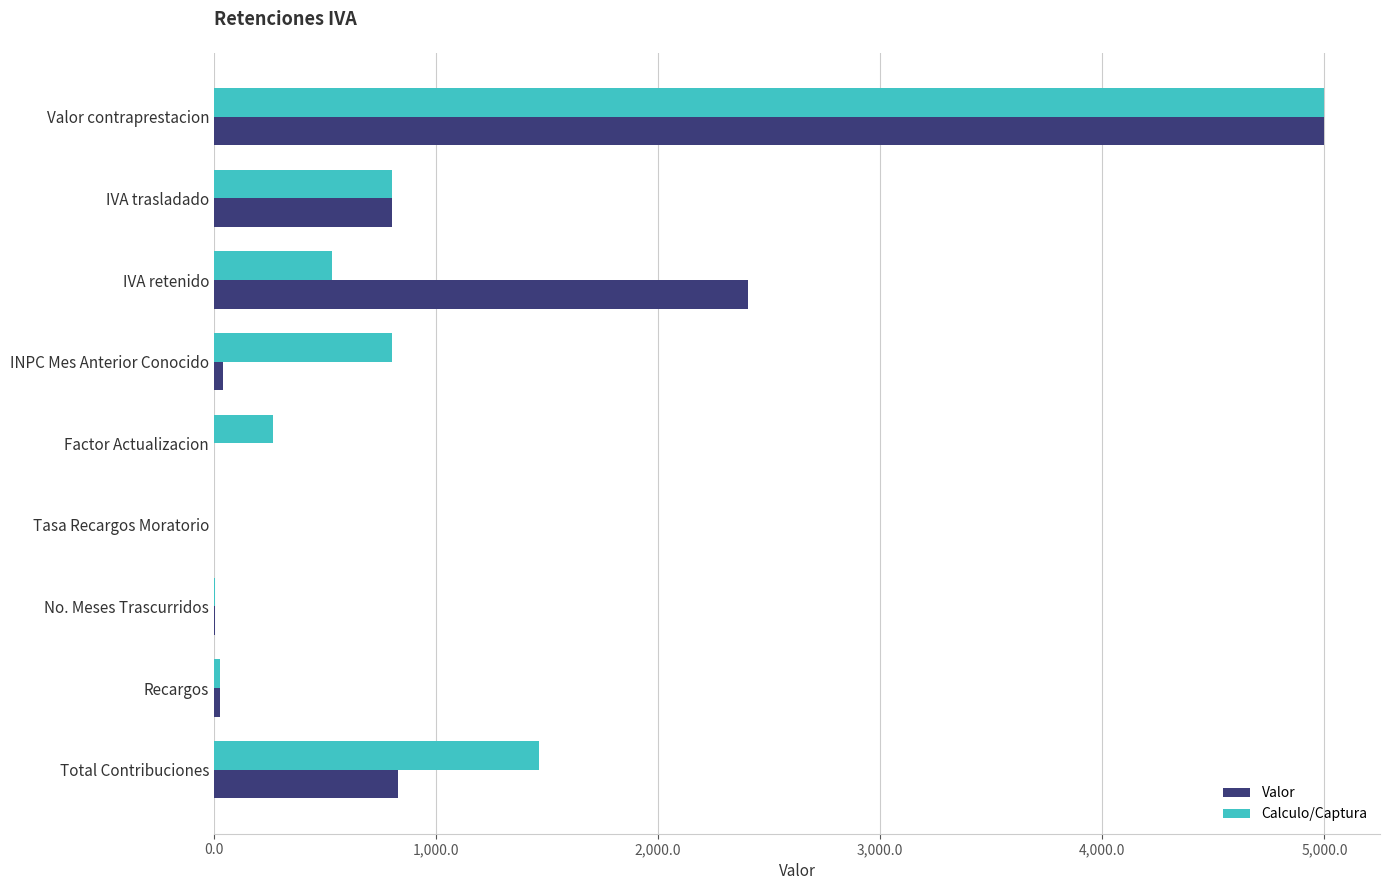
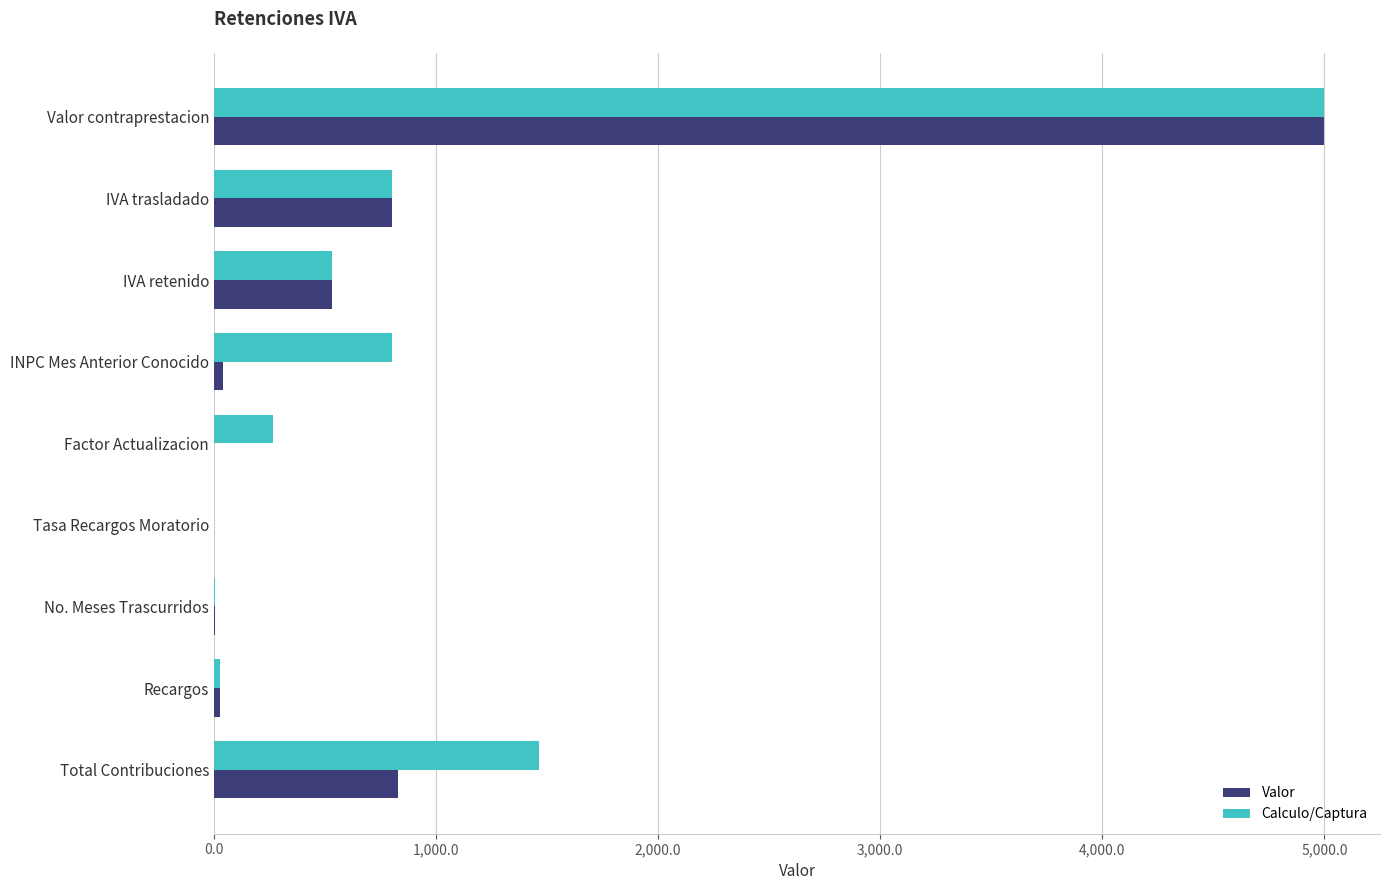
Valor, IVA retenido: 2,410 -> 530
